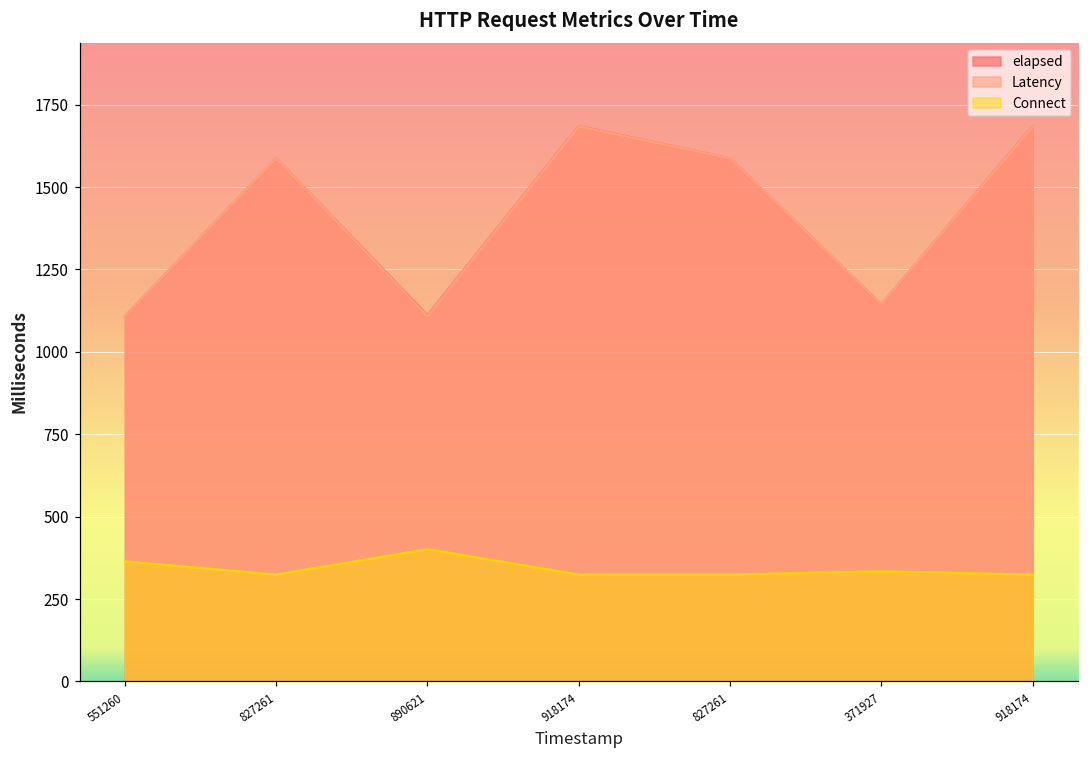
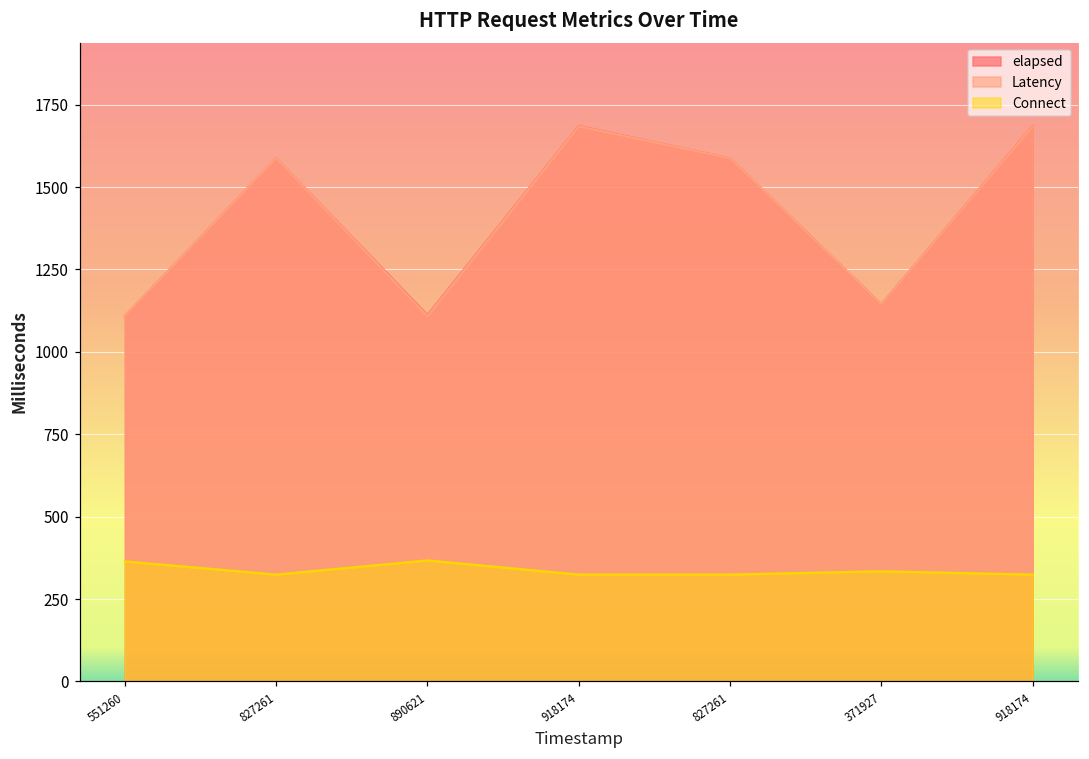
Connect, 890621: 400 -> 370
